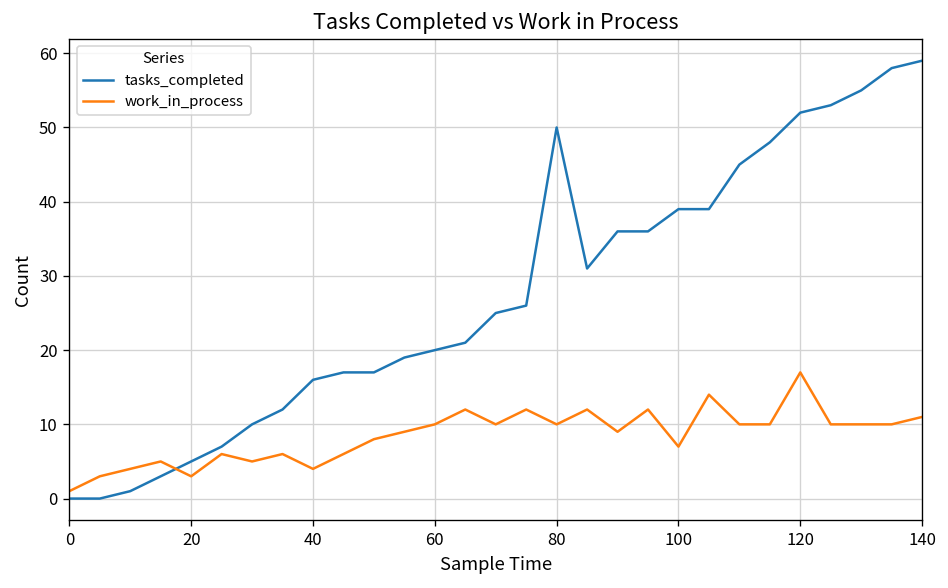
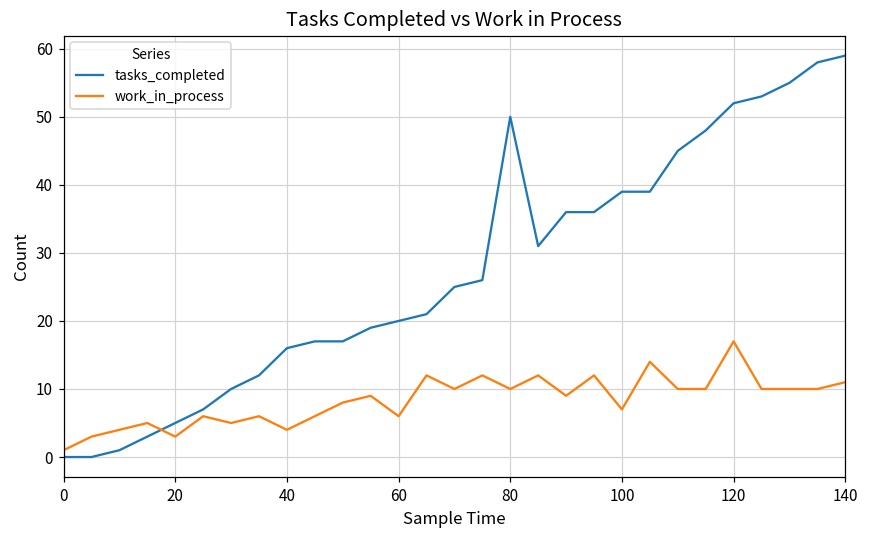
work_in_process, 60: 10 -> 6
